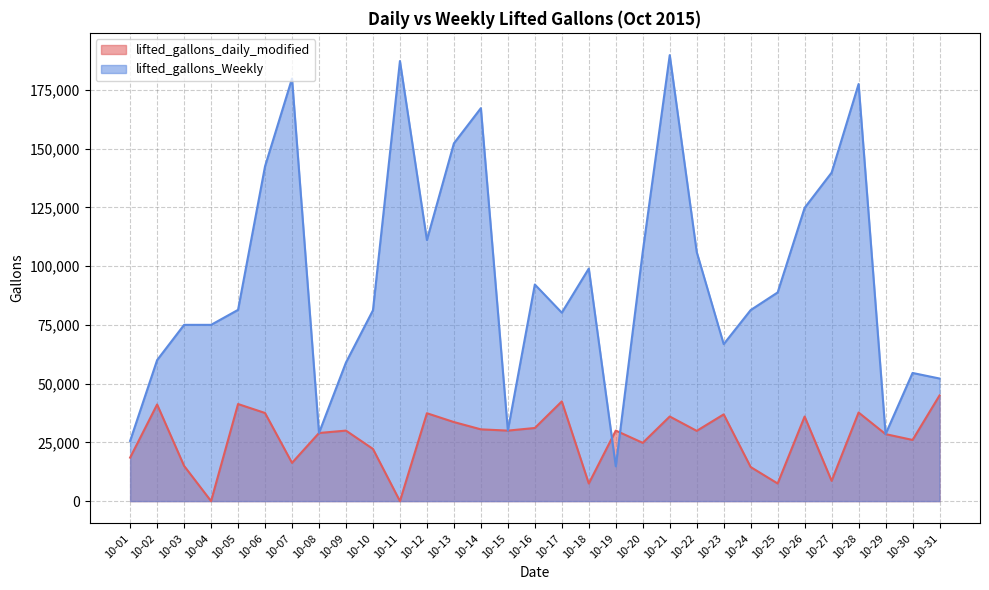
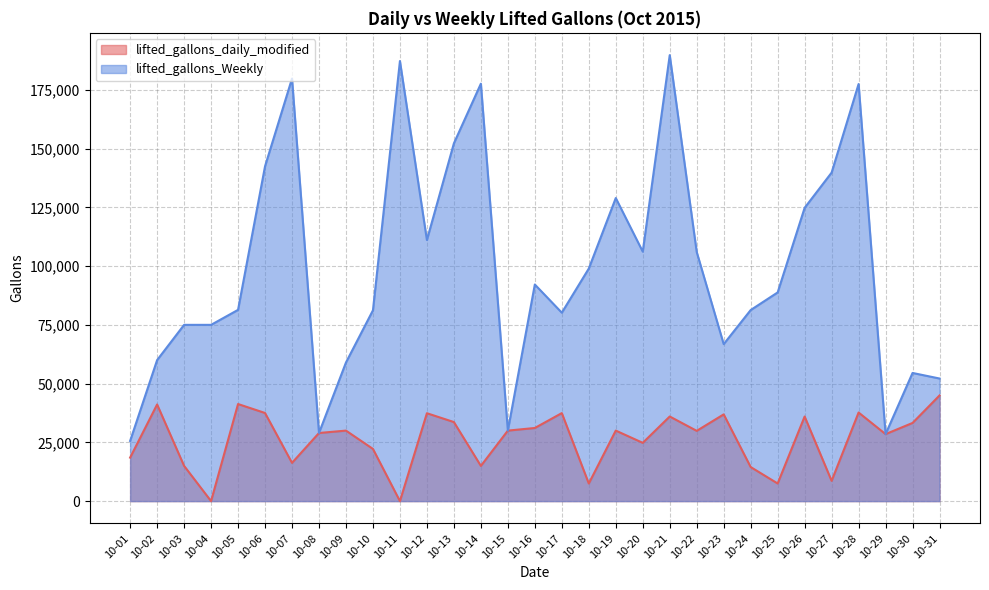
lifted_gallons_daily_modified, 10-14: 31,000 -> 15,000
lifted_gallons_Weekly, 10-14: 167,000 -> 178,000
lifted_gallons_daily_modified, 10-17: 42,000 -> 37,000
lifted_gallons_Weekly, 10-19: 15,000 -> 129,000
lifted_gallons_daily_modified, 10-30: 26,000 -> 33,000
